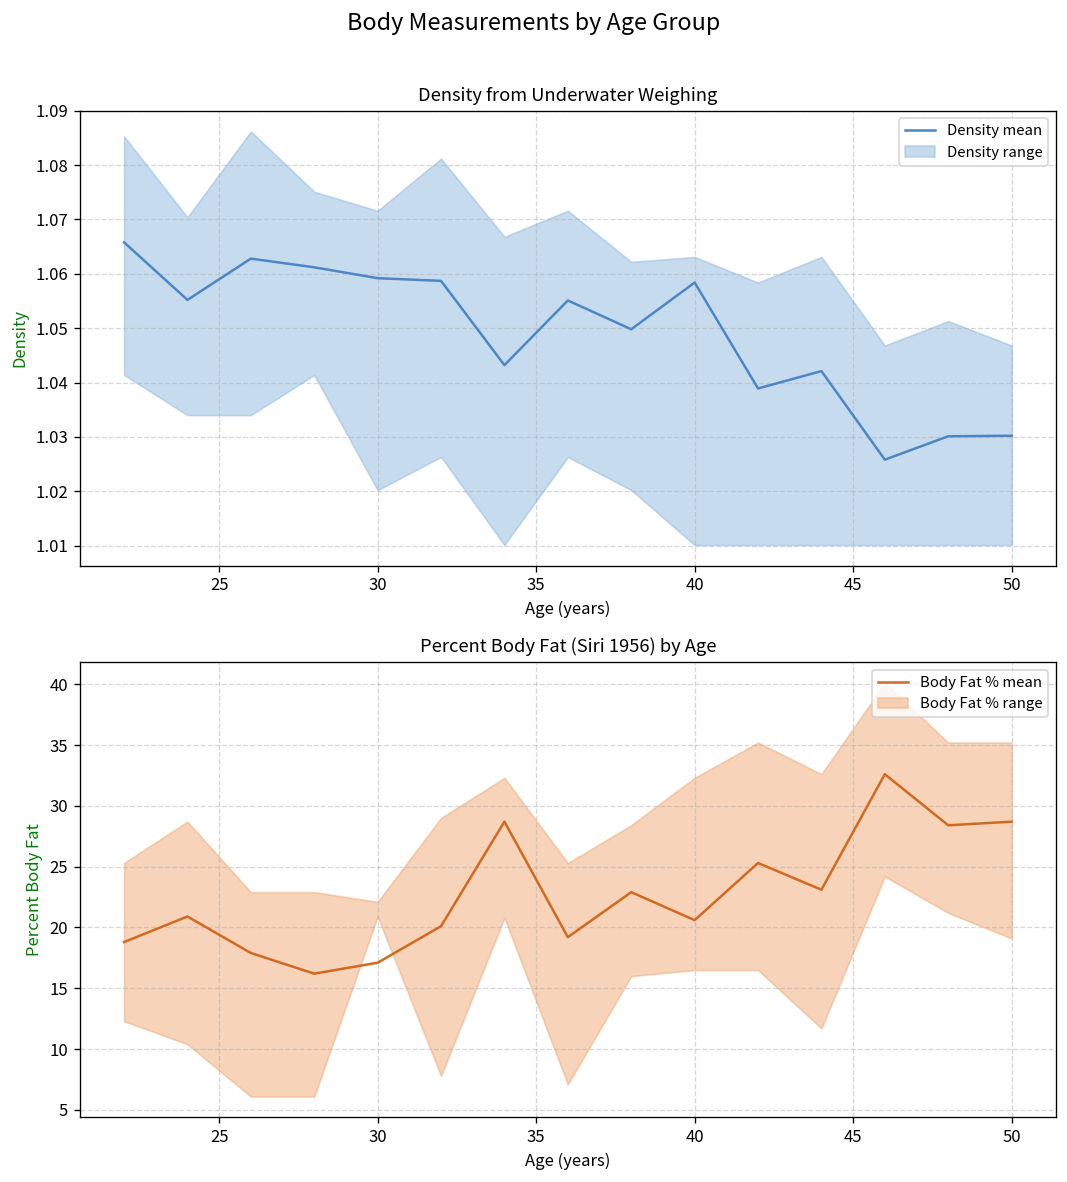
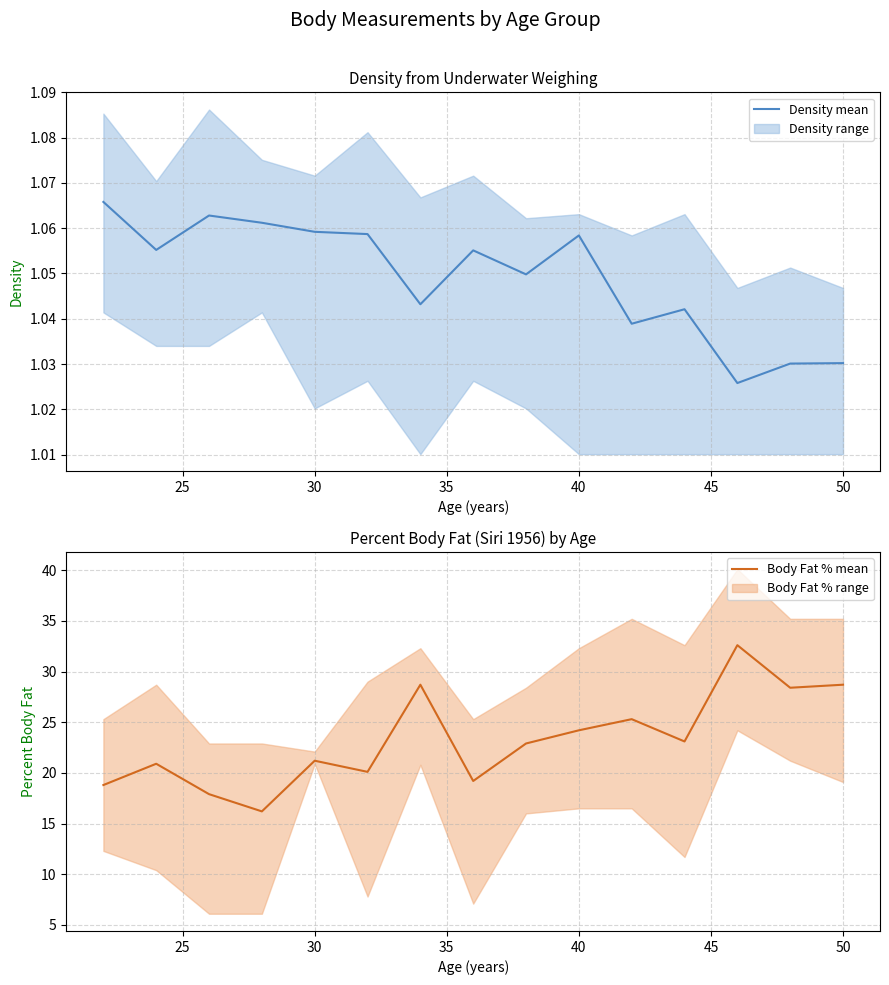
Percent Body Fat (Siri 1956) by Age, Body Fat % mean, 30: 17.1 -> 21.2
Percent Body Fat (Siri 1956) by Age, Body Fat % mean, 40: 20.6 -> 24.2
